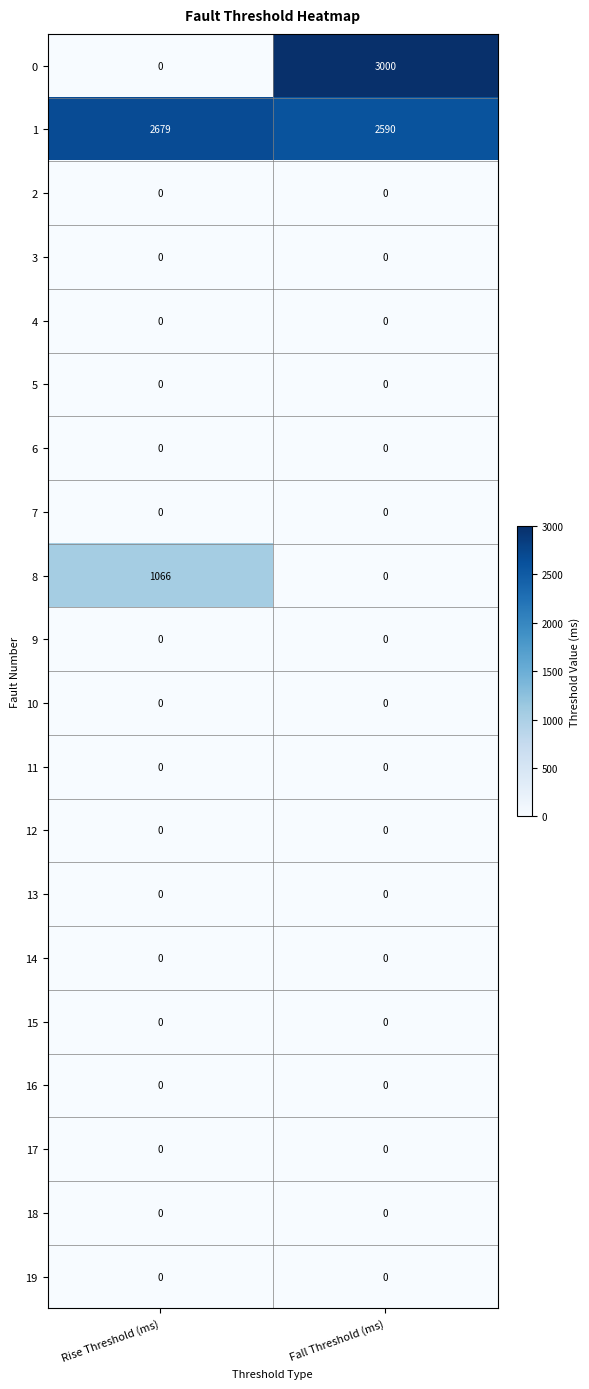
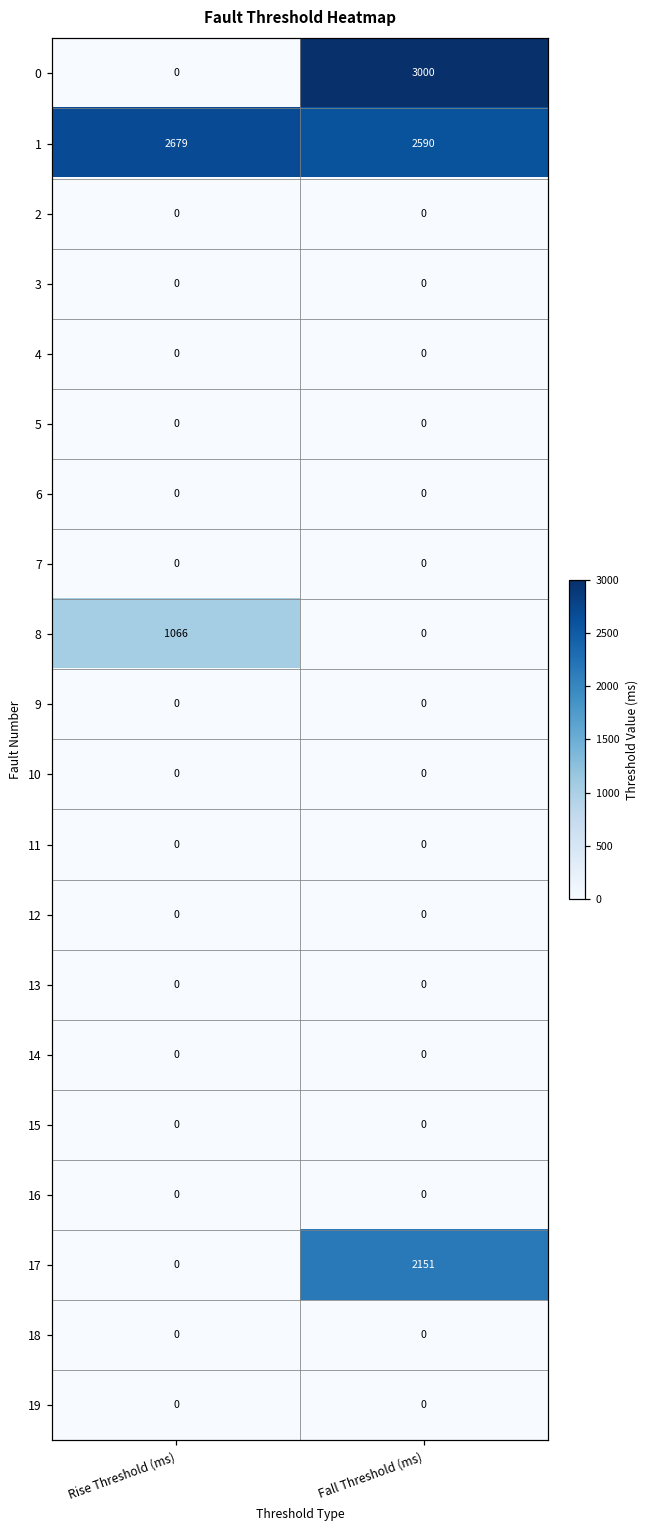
17, Fall Threshold (ms): 0 -> 2151
